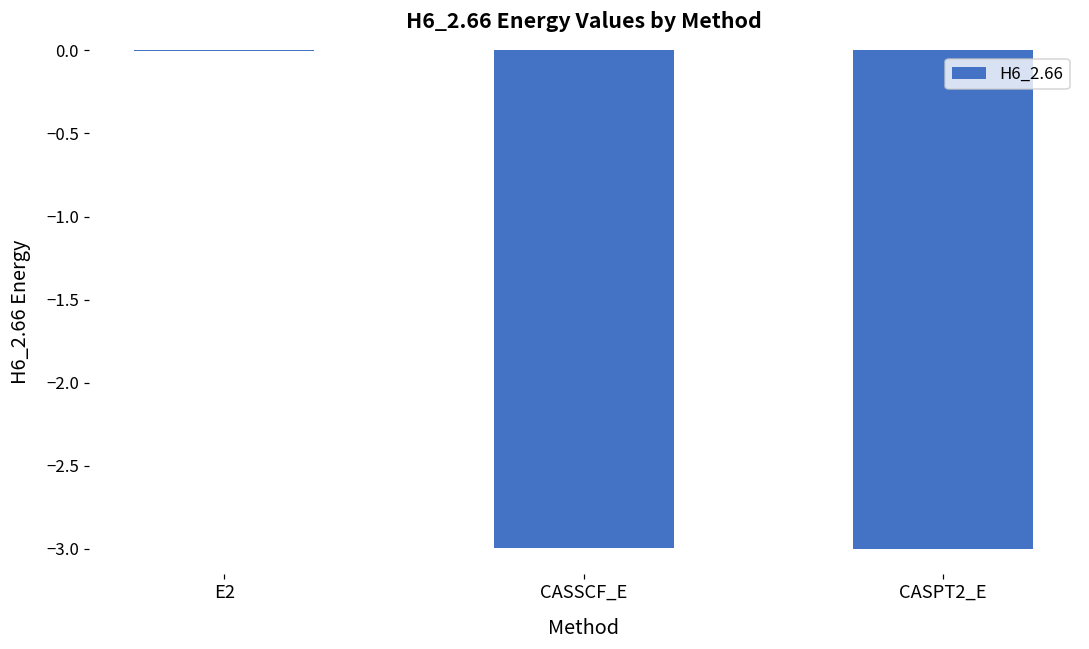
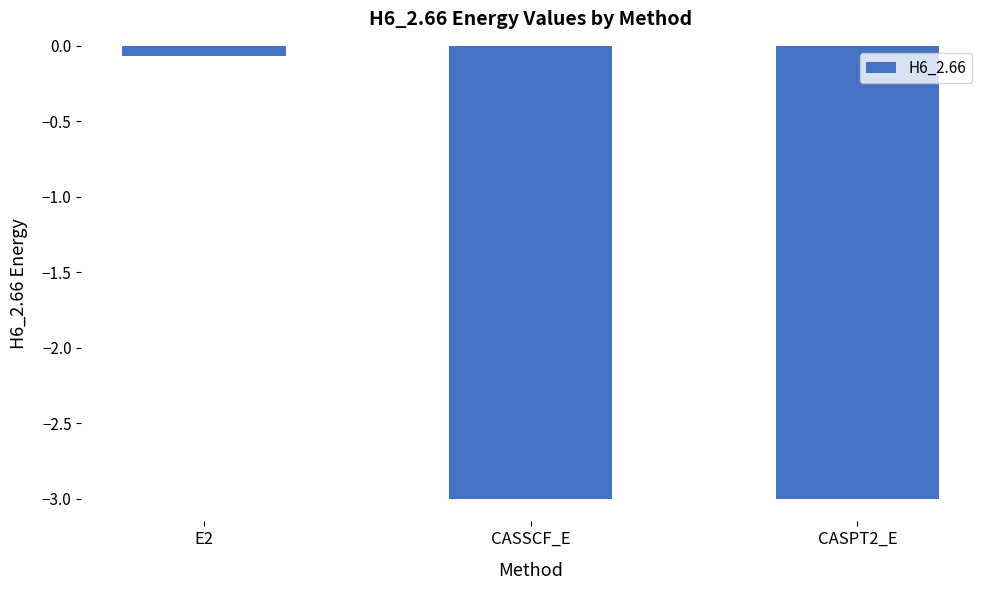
E2: 0.00 -> -0.07
